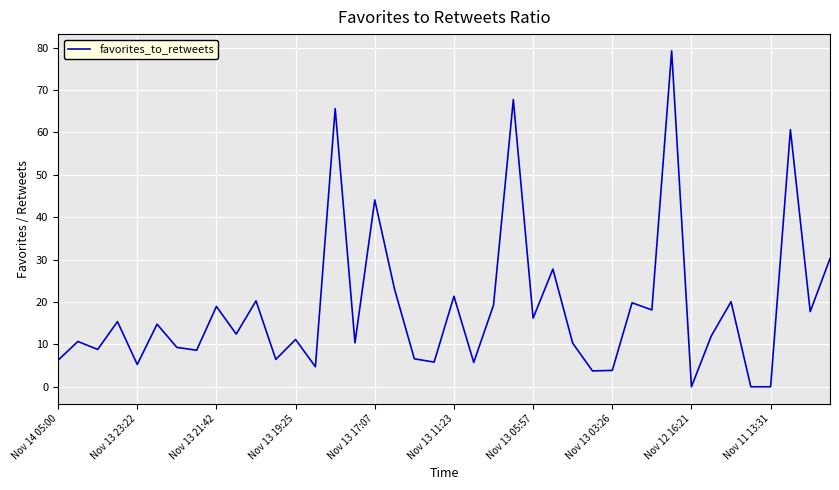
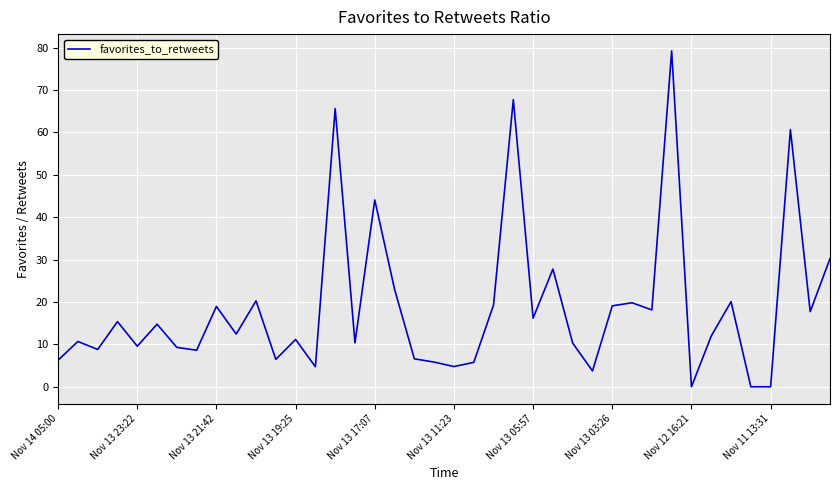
Nov 13 23:22: 5 -> 10
Nov 13 11:23: 21 -> 5
Nov 13 03:26: 4 -> 19
